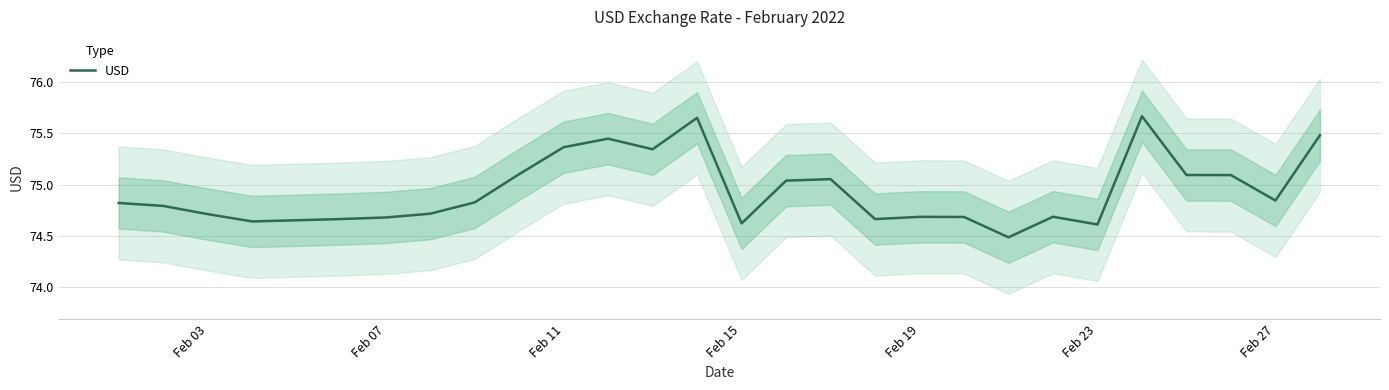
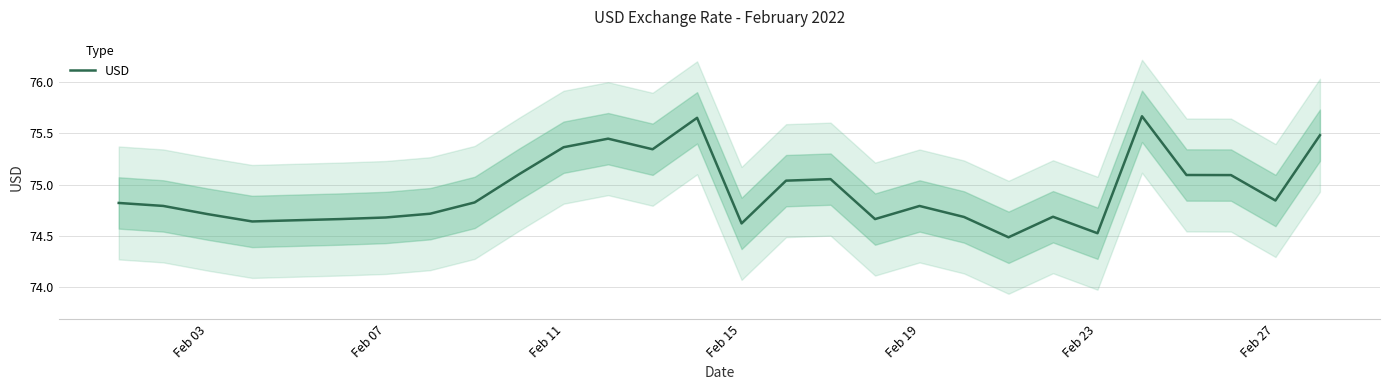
USD, Feb 19: 74.69 -> 74.79
USD, Feb 23: 74.61 -> 74.53
